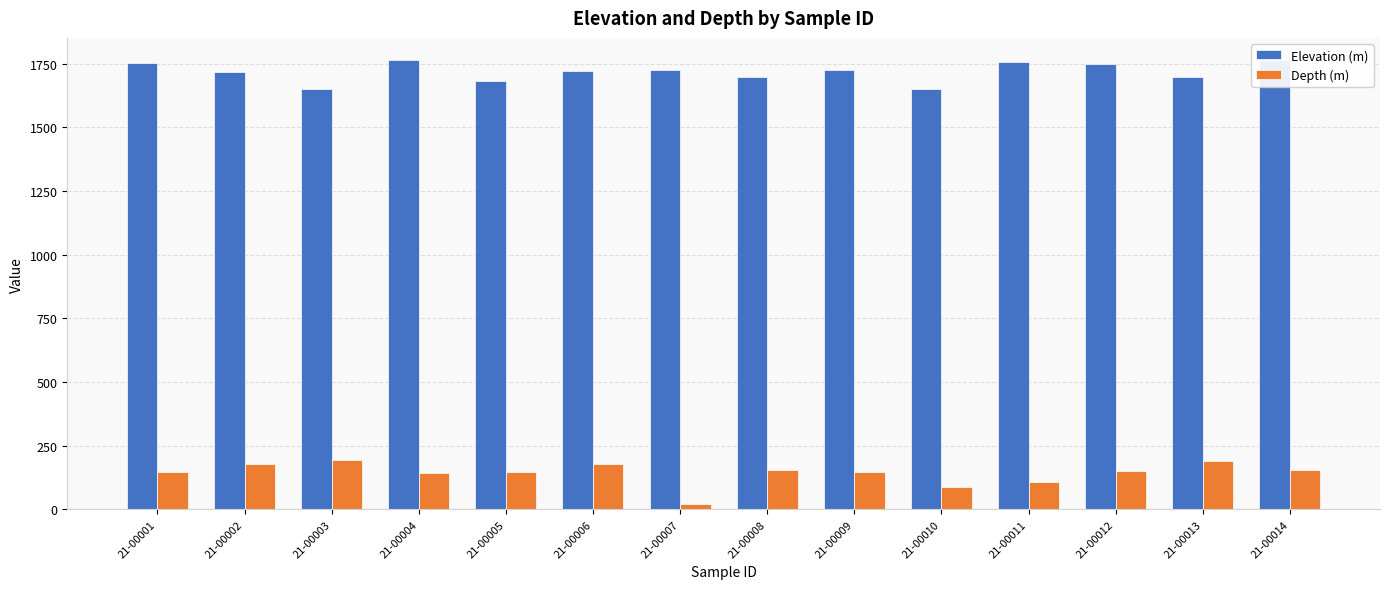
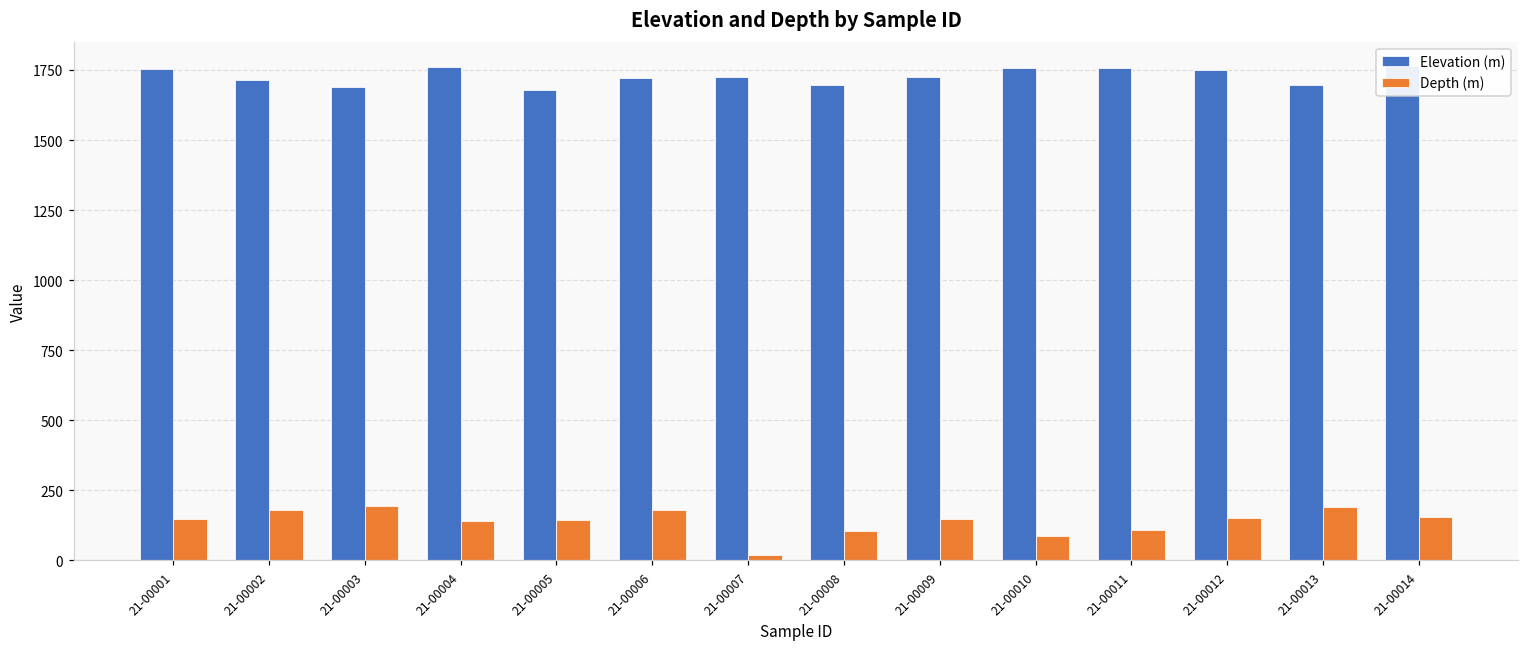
Elevation (m), 21-00003: 1650 -> 1690
Depth (m), 21-00008: 160 -> 100
Elevation (m), 21-00010: 1650 -> 1760
